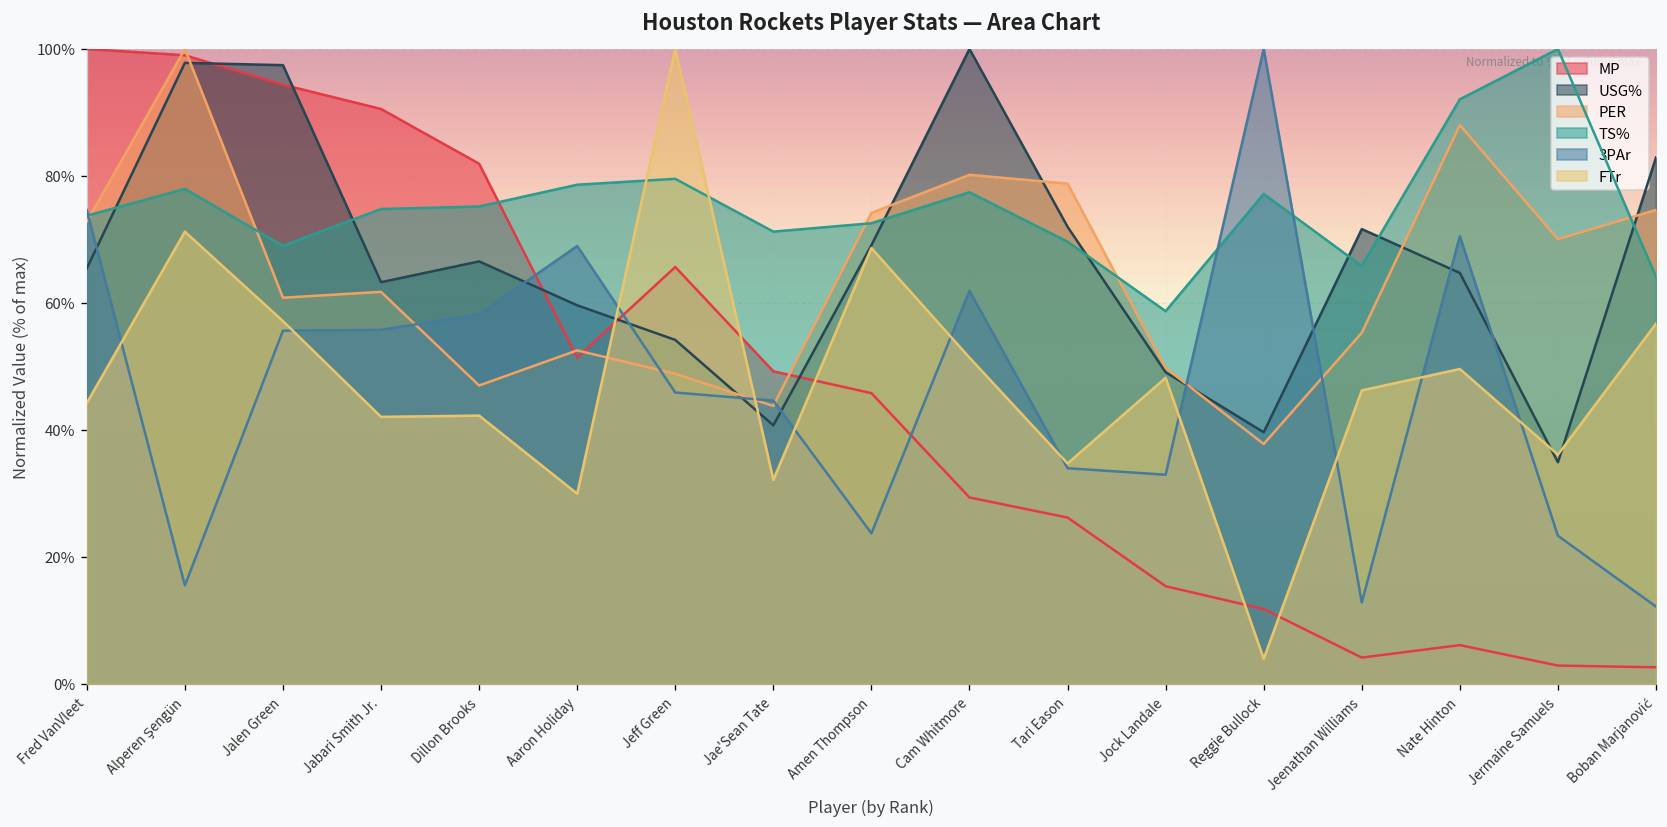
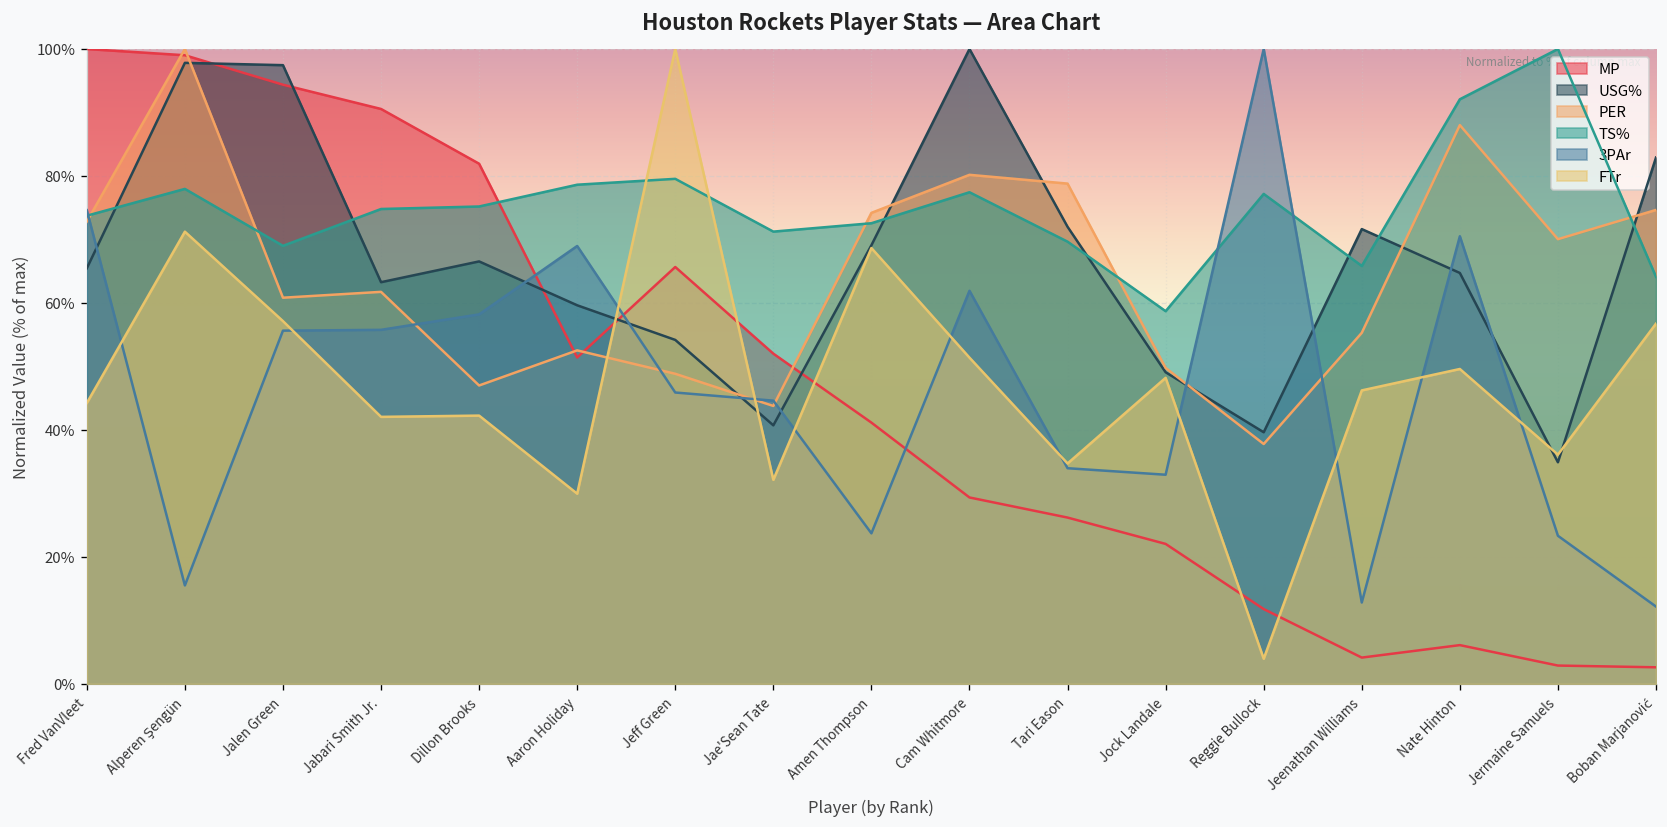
MP, Jae'Sean Tate: 49% -> 52%
MP, Amen Thompson: 46% -> 41%
MP, Jock Landale: 15% -> 22%
